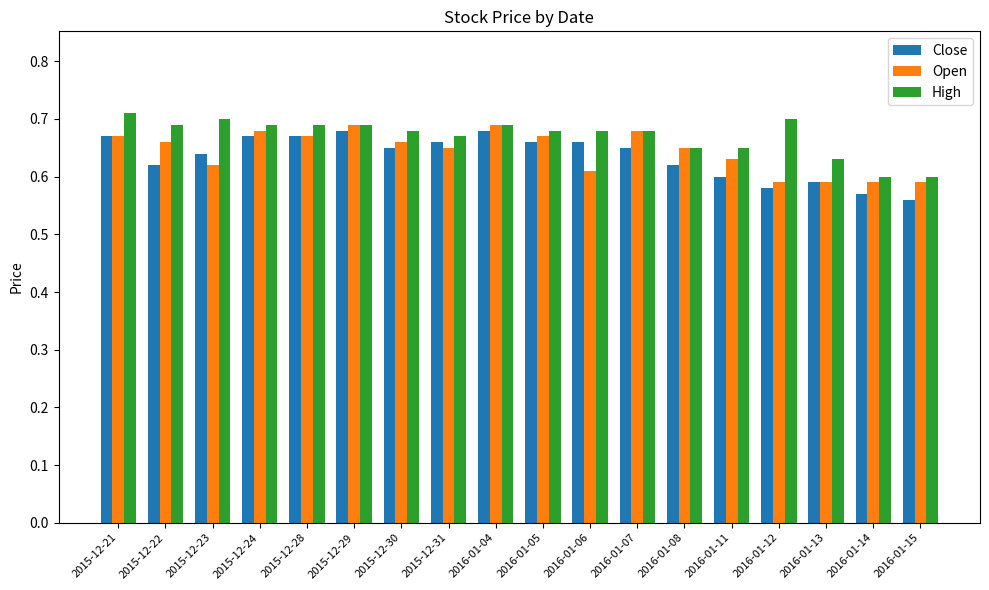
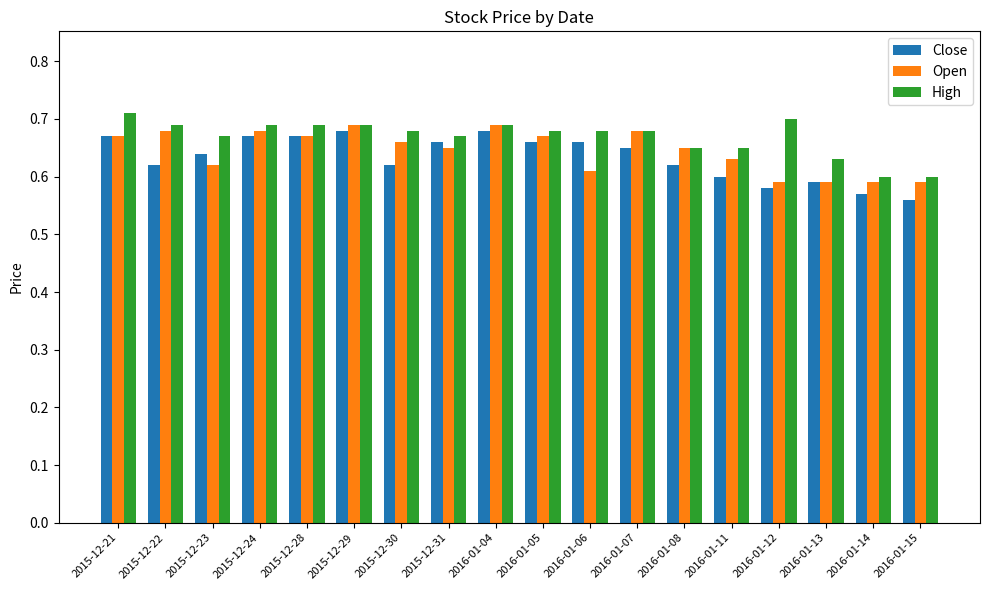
Open, 2015-12-22: 0.66 -> 0.68
High, 2015-12-23: 0.70 -> 0.67
Close, 2015-12-30: 0.65 -> 0.62
